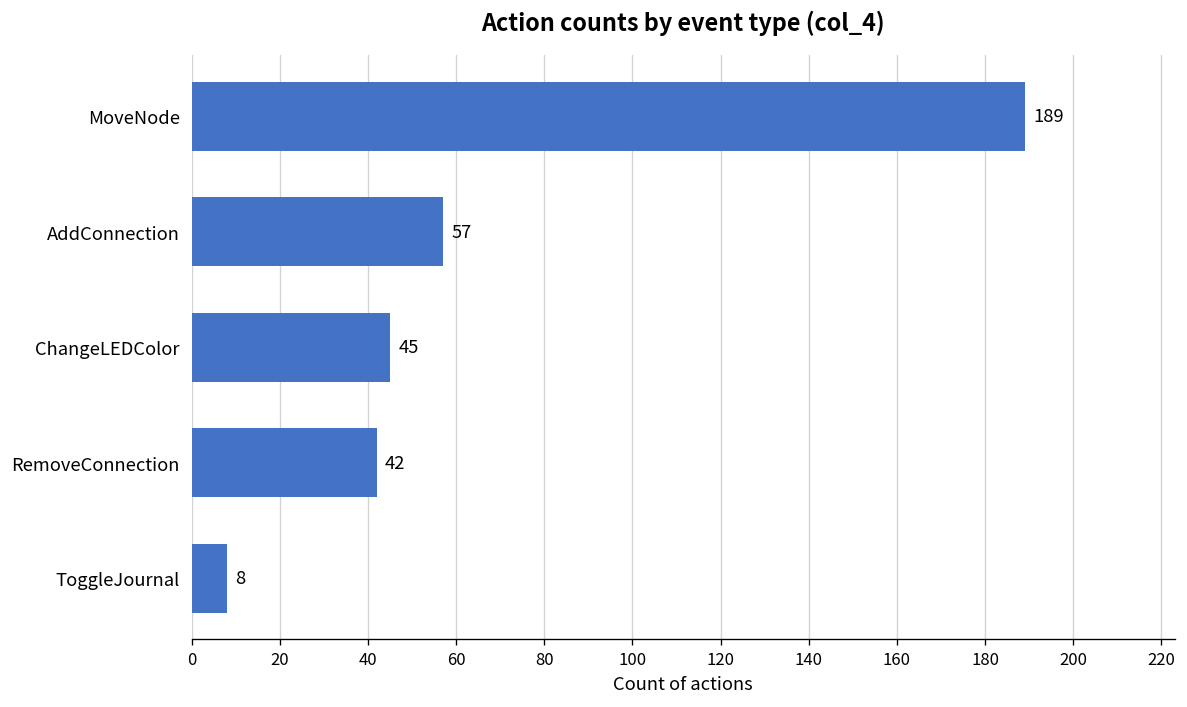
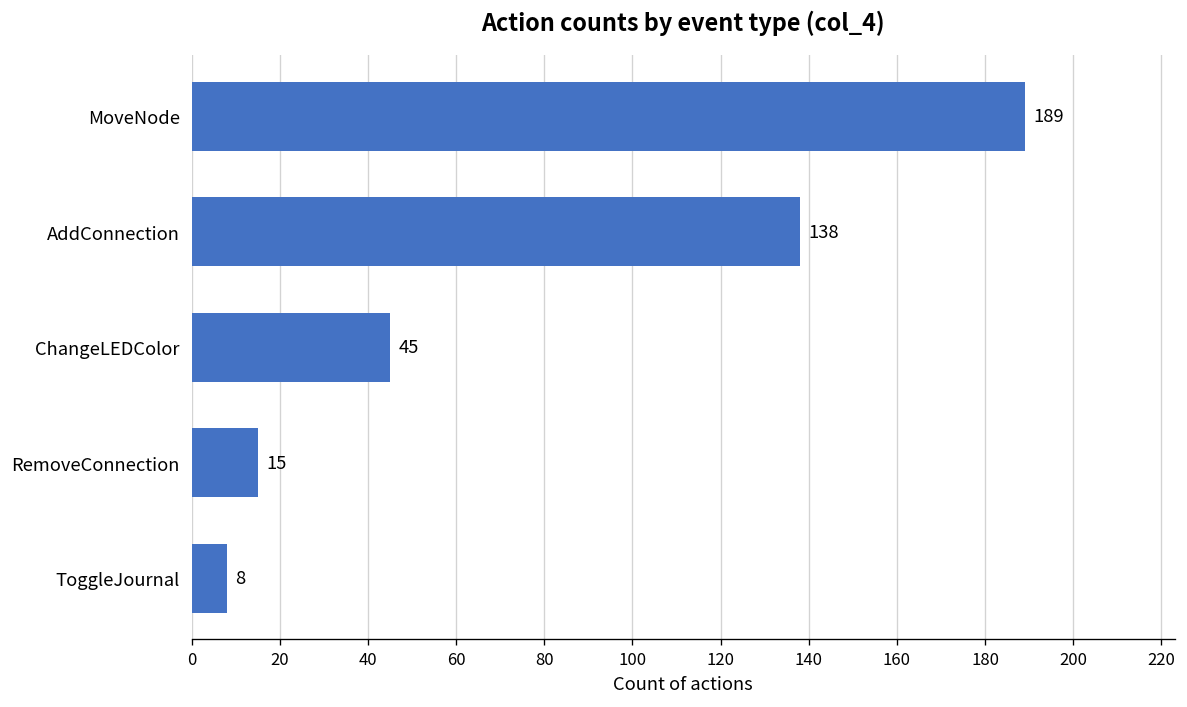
AddConnection: 57 -> 138
RemoveConnection: 42 -> 15
